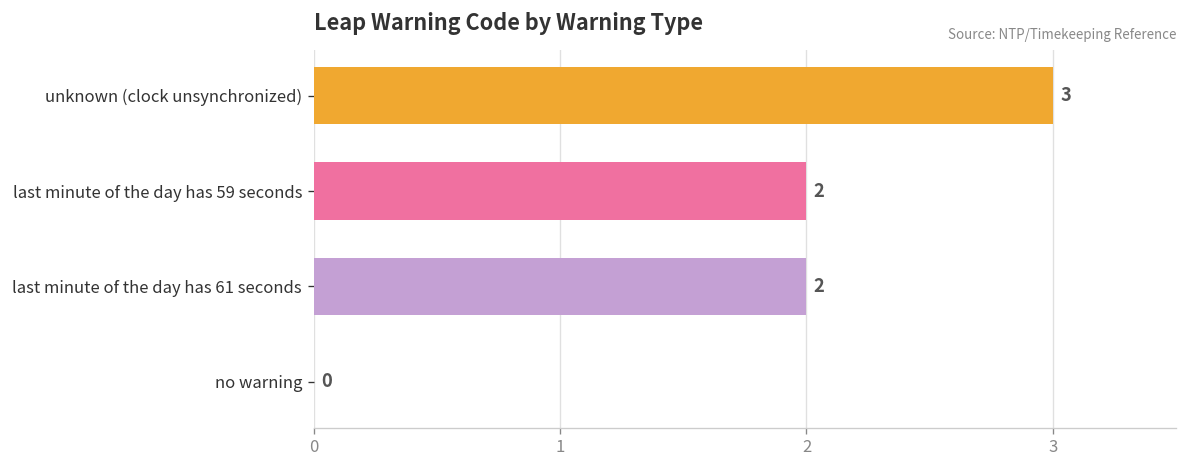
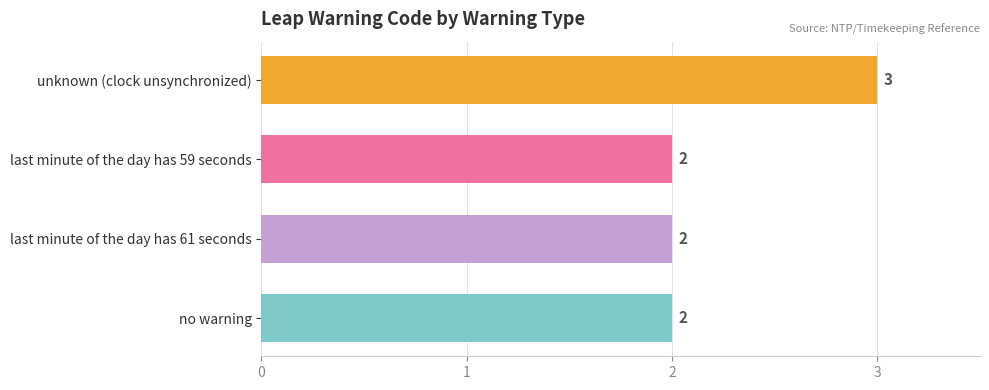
no warning: 0 -> 2
